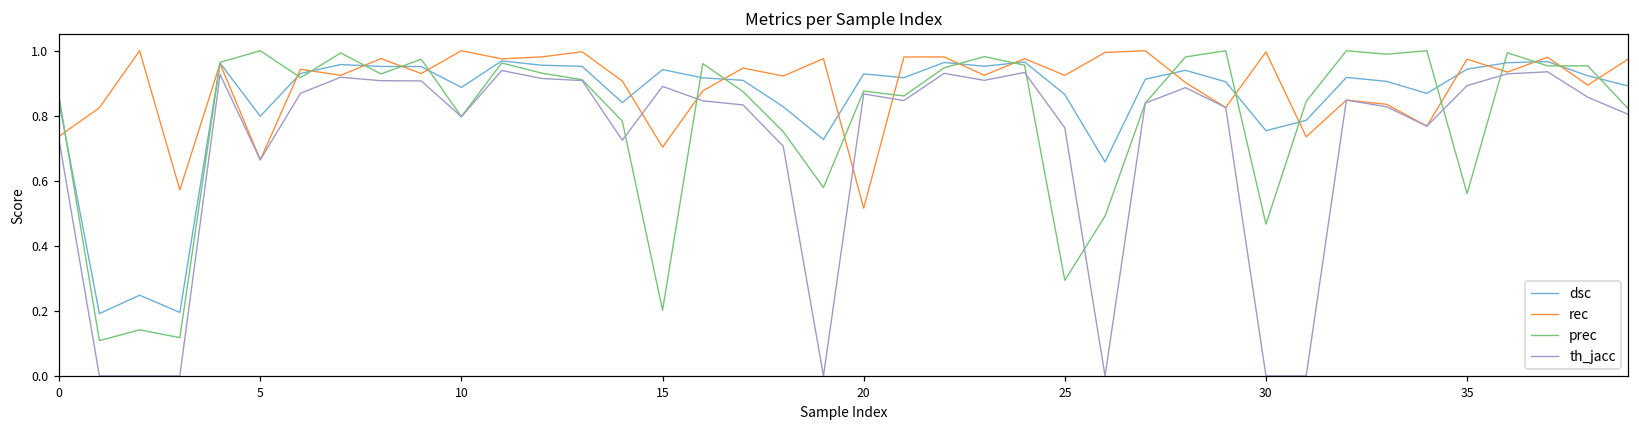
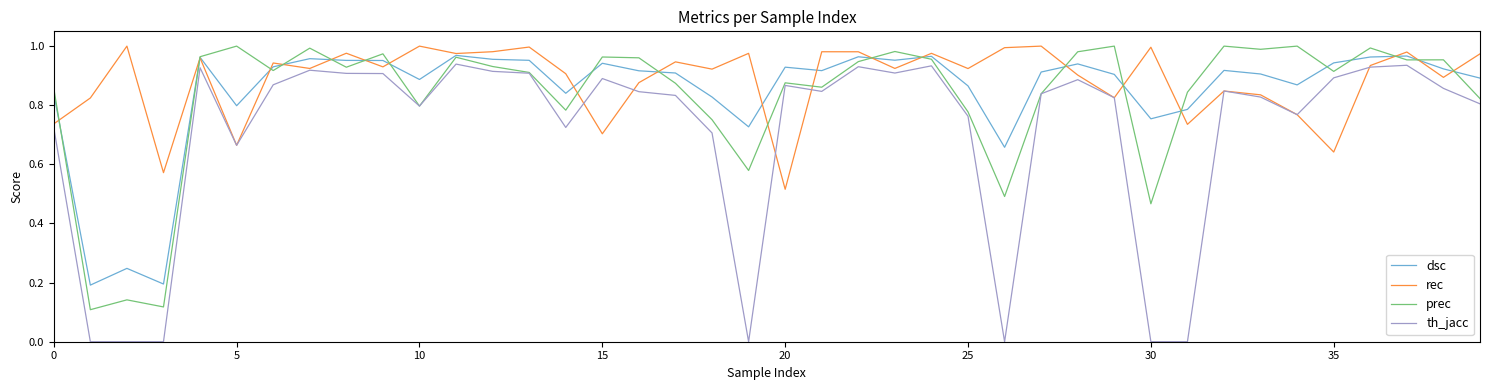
prec, 15: 0.20 -> 0.96
prec, 25: 0.29 -> 0.78
rec, 35: 0.97 -> 0.64
prec, 35: 0.56 -> 0.91
